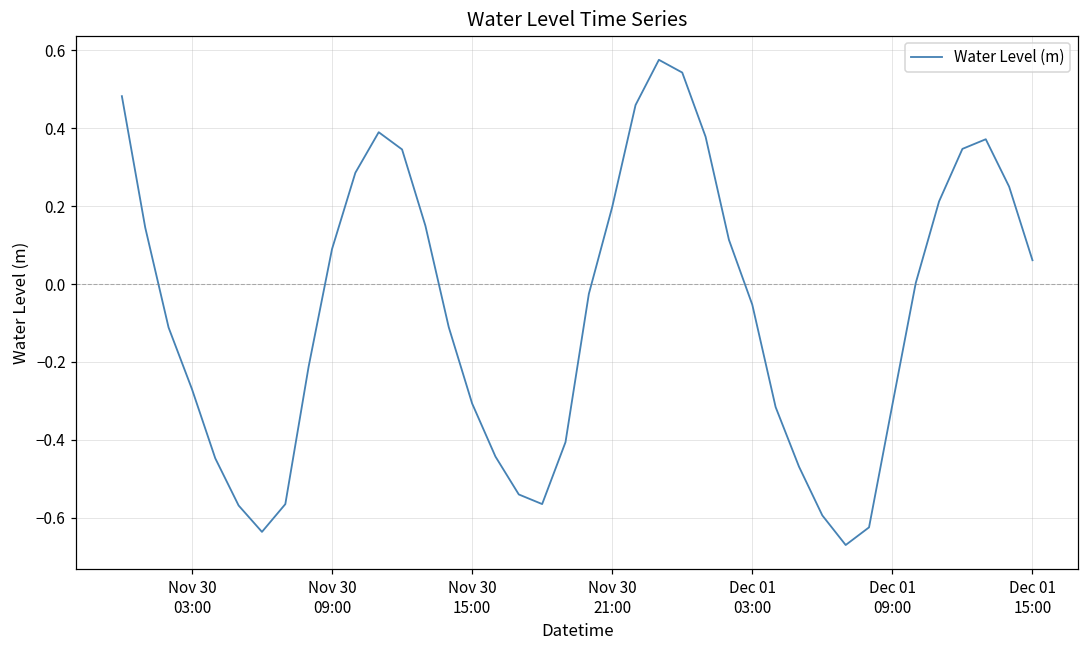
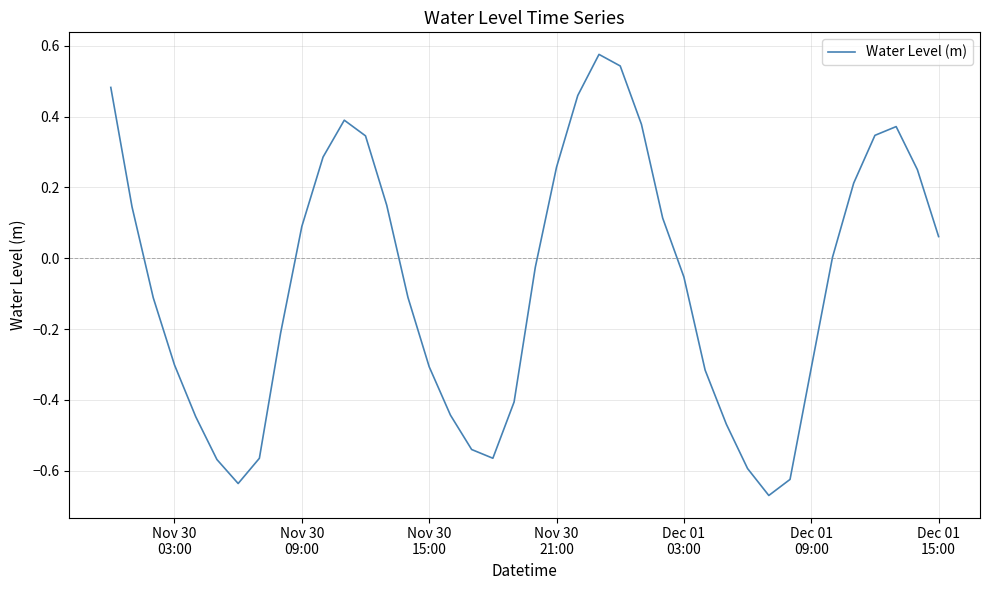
Nov 30 03:00: -0.27 -> -0.30
Nov 30 21:00: 0.20 -> 0.26
